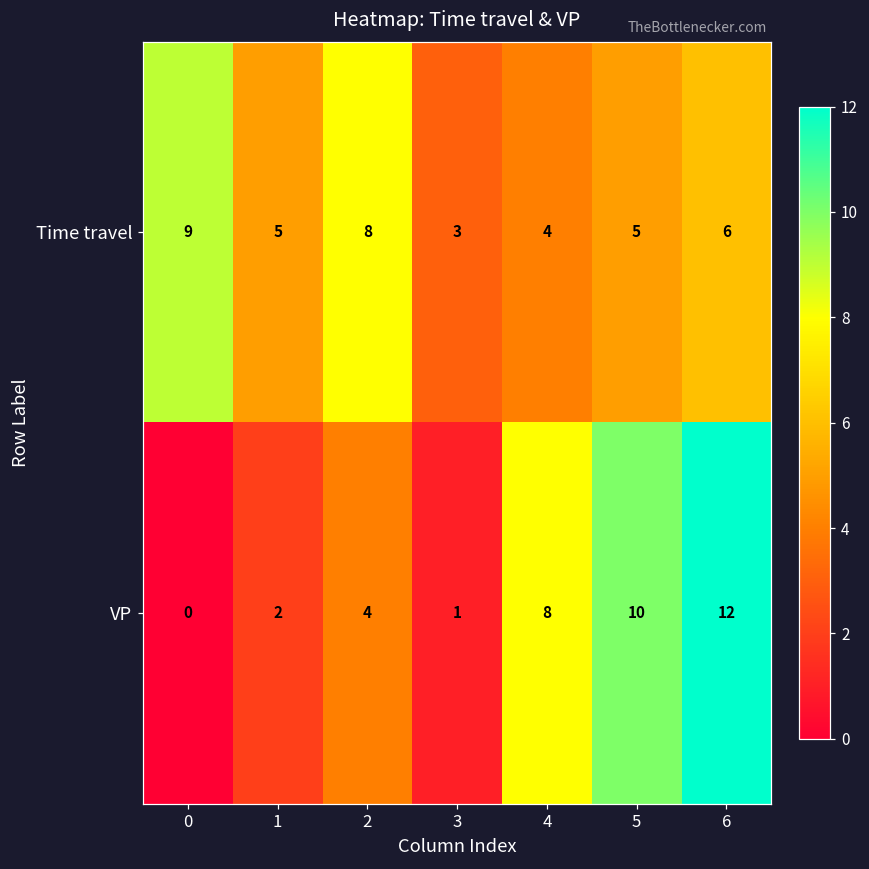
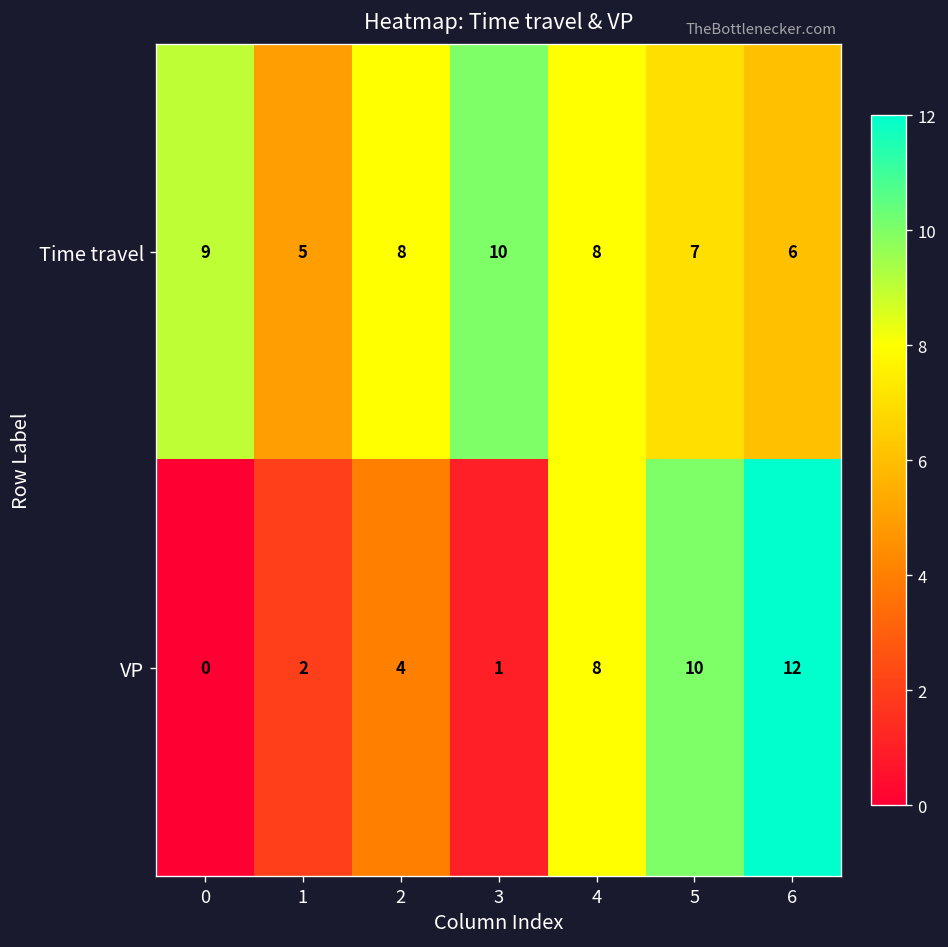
Time travel, 3: 3 -> 10
Time travel, 4: 4 -> 8
Time travel, 5: 5 -> 7
